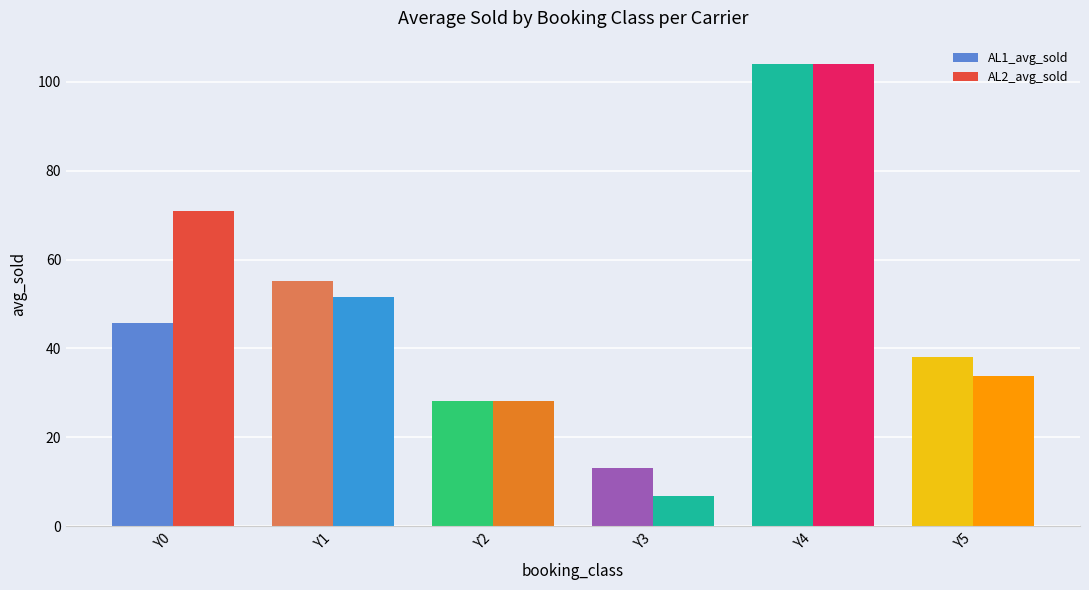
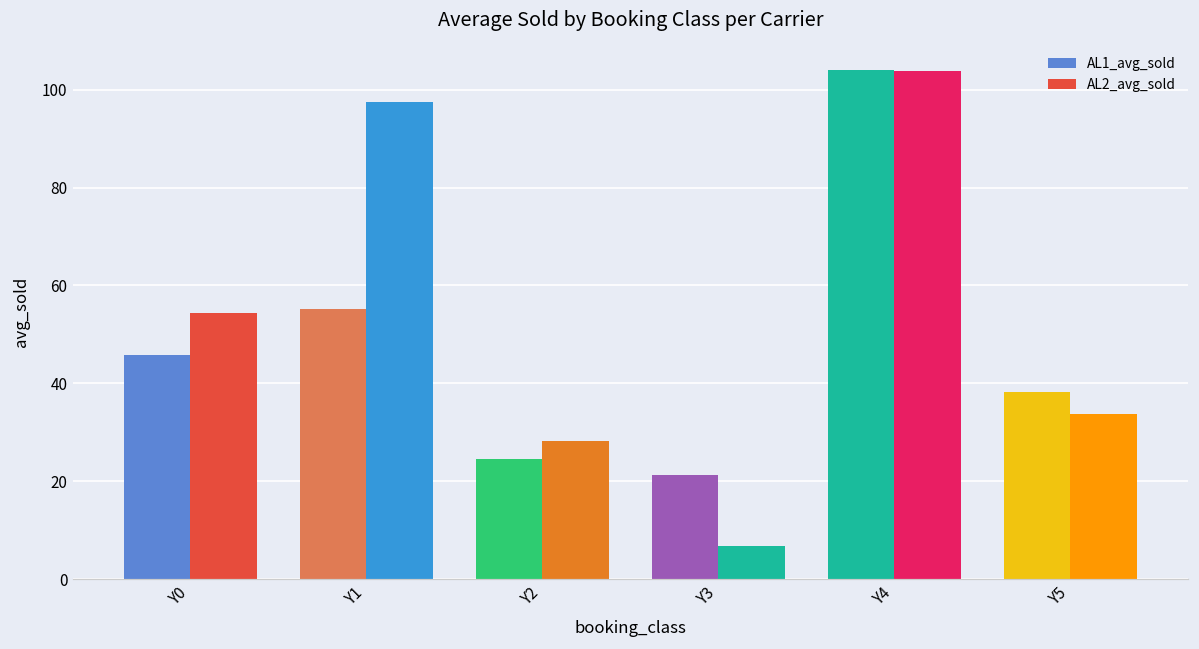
AL2_avg_sold, Y0: 71 -> 54
AL2_avg_sold, Y1: 52 -> 97
AL1_avg_sold, Y2: 28 -> 25
AL1_avg_sold, Y3: 13 -> 21
